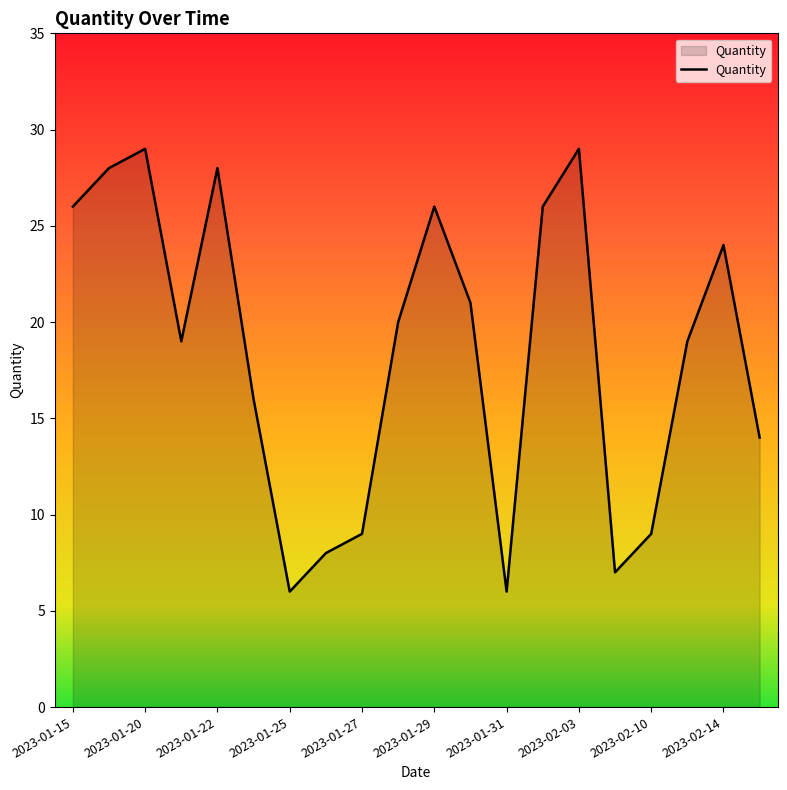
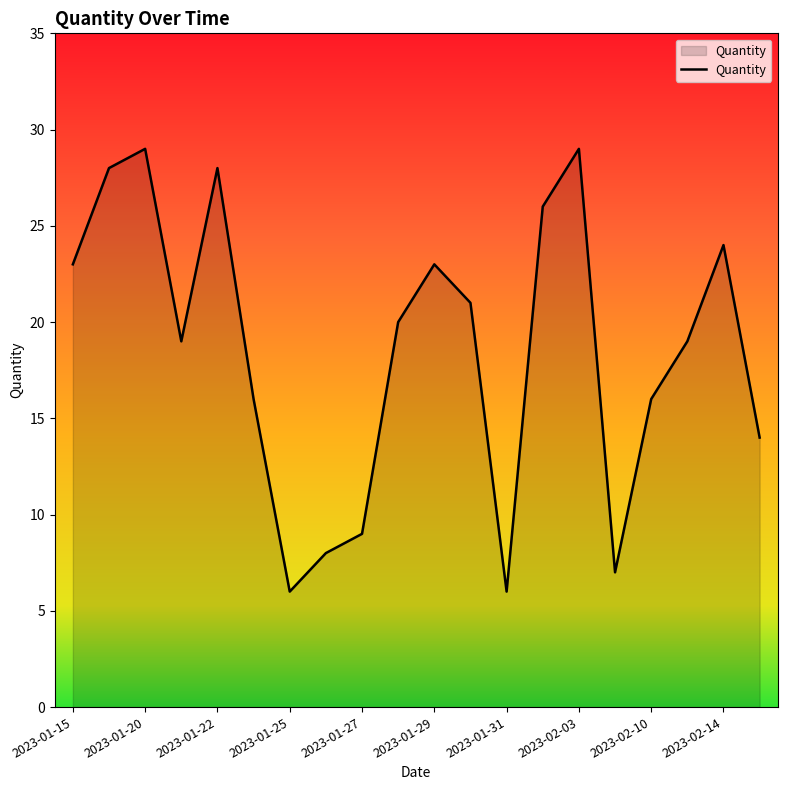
2023-01-15: 26 -> 23
2023-01-29: 26 -> 23
2023-02-10: 9 -> 16
